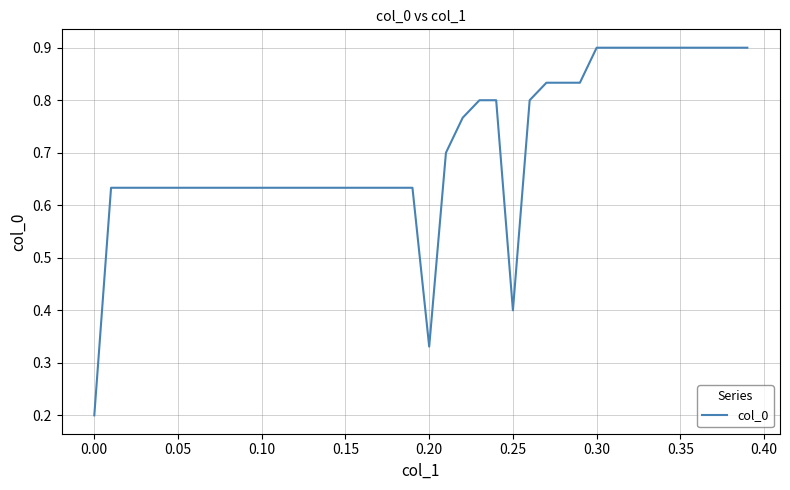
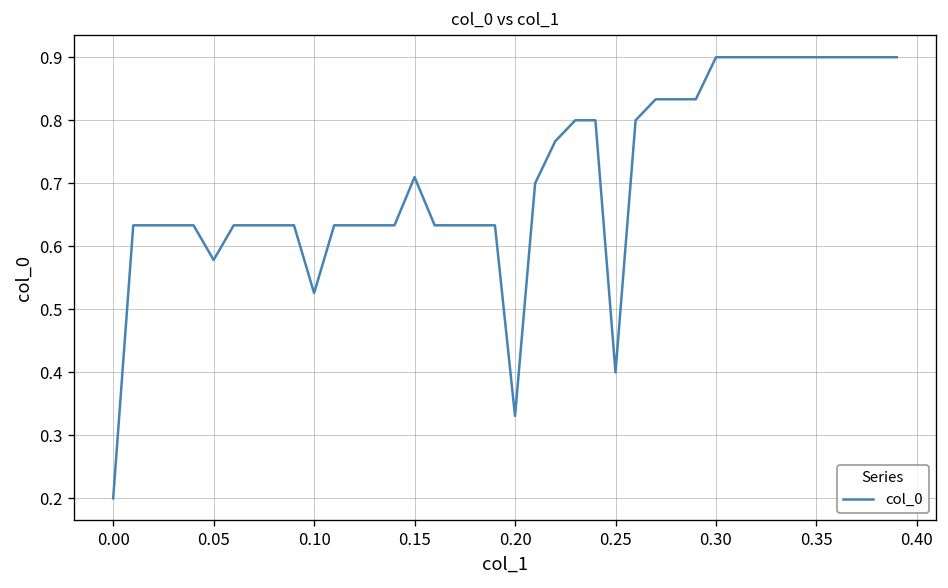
0.05: 0.63 -> 0.58
0.10: 0.63 -> 0.53
0.15: 0.63 -> 0.71
